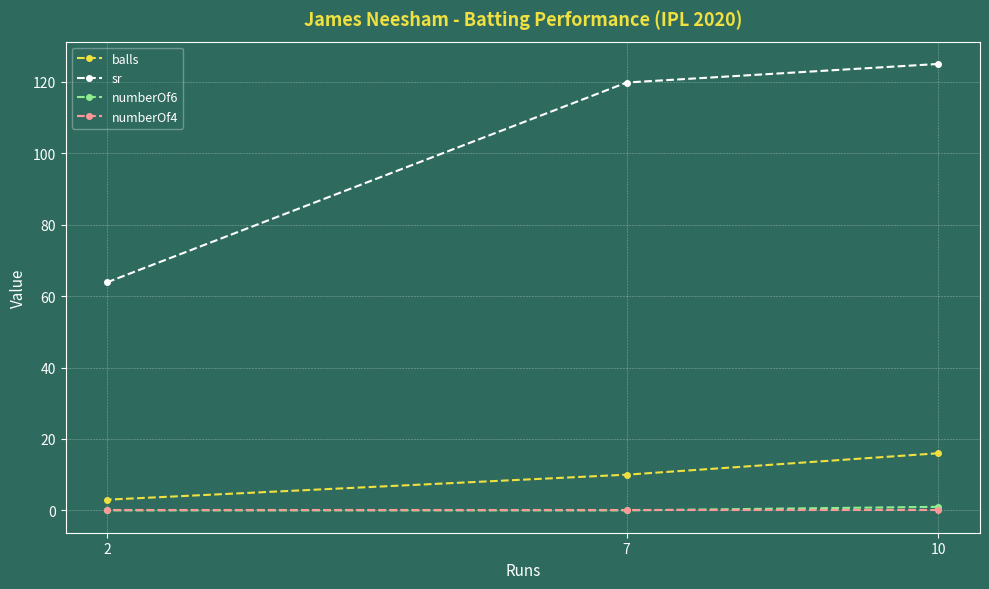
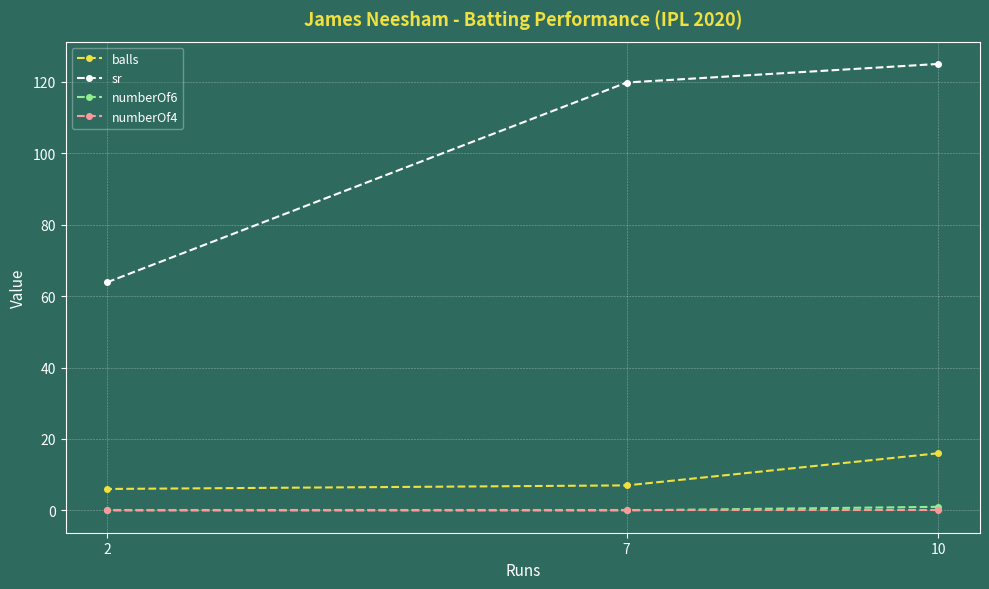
balls, 2: 3 -> 6
balls, 7: 10 -> 7
